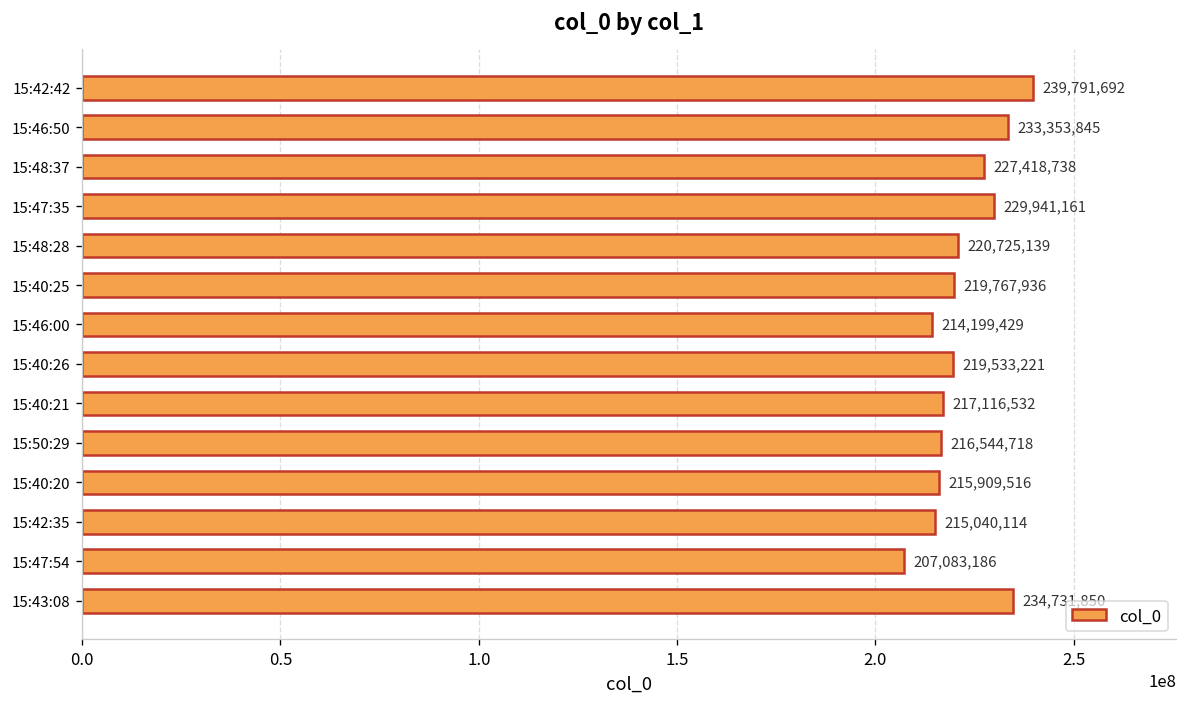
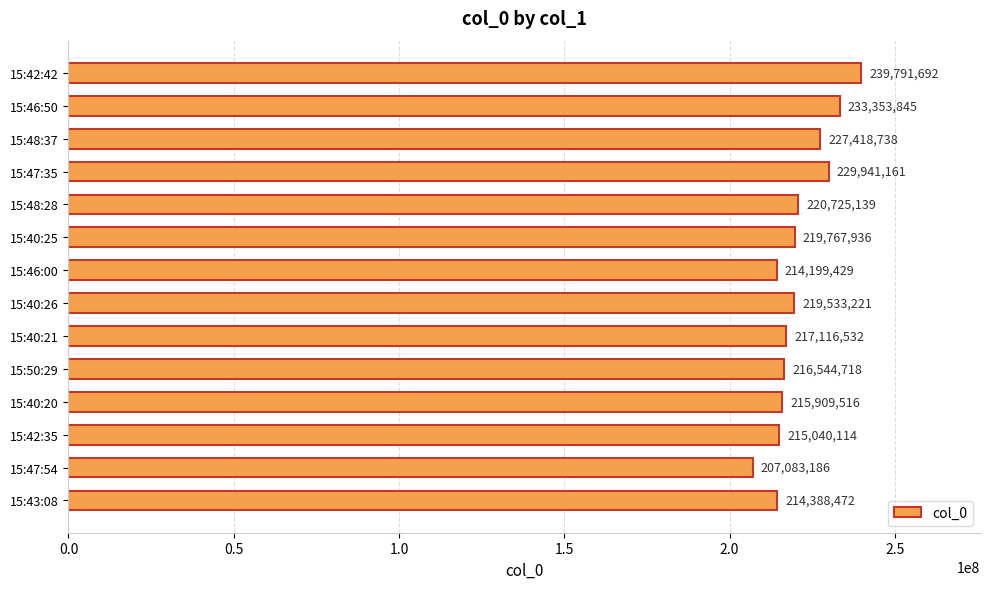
15:43:08: 234,731,850 -> 214,388,472
